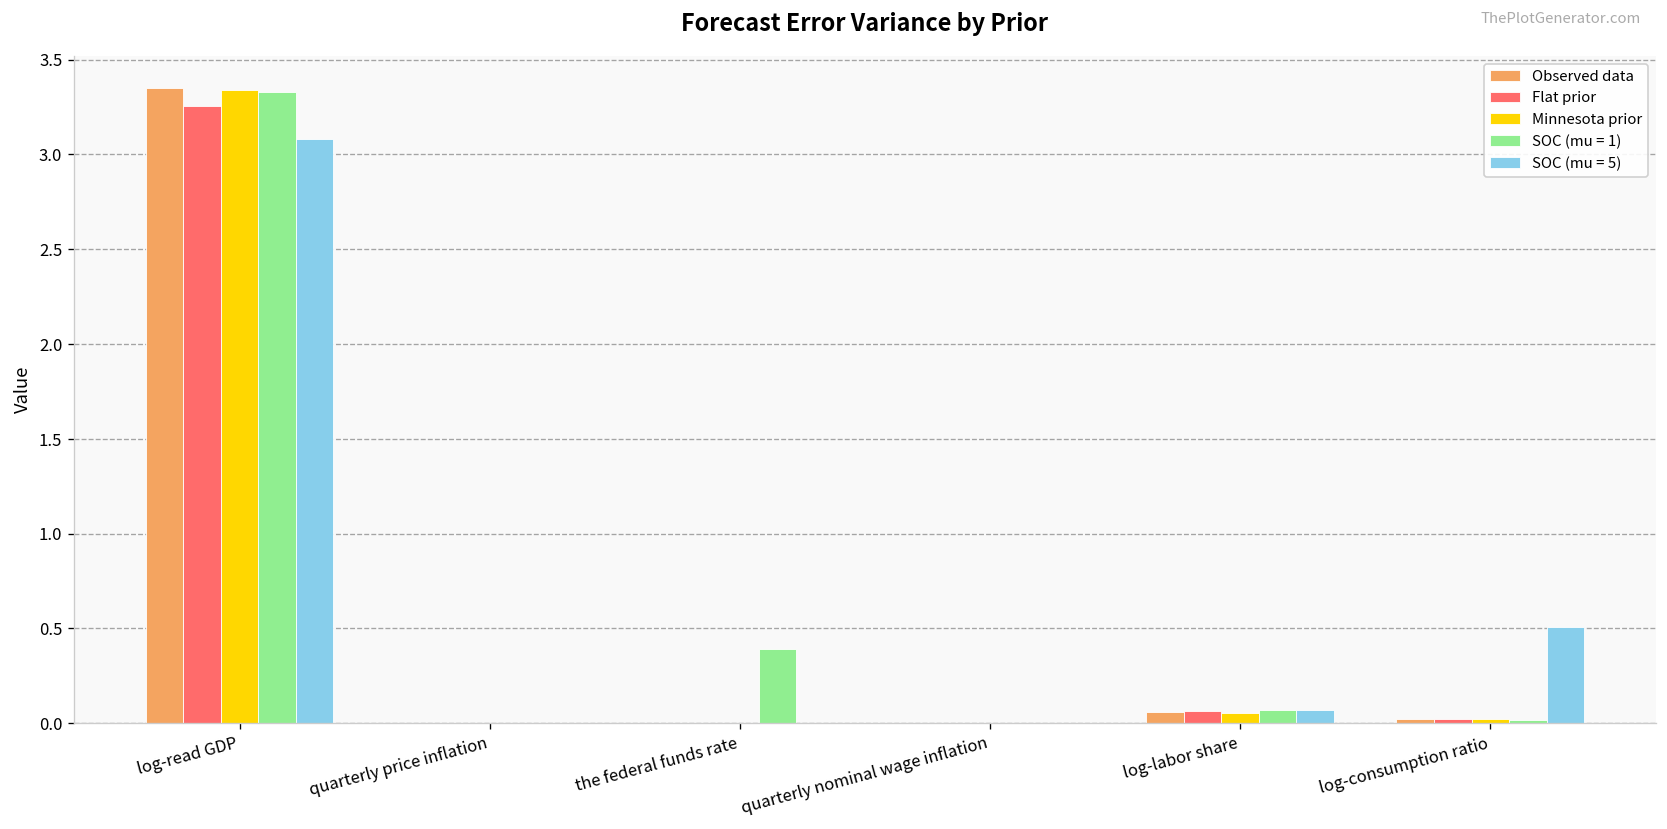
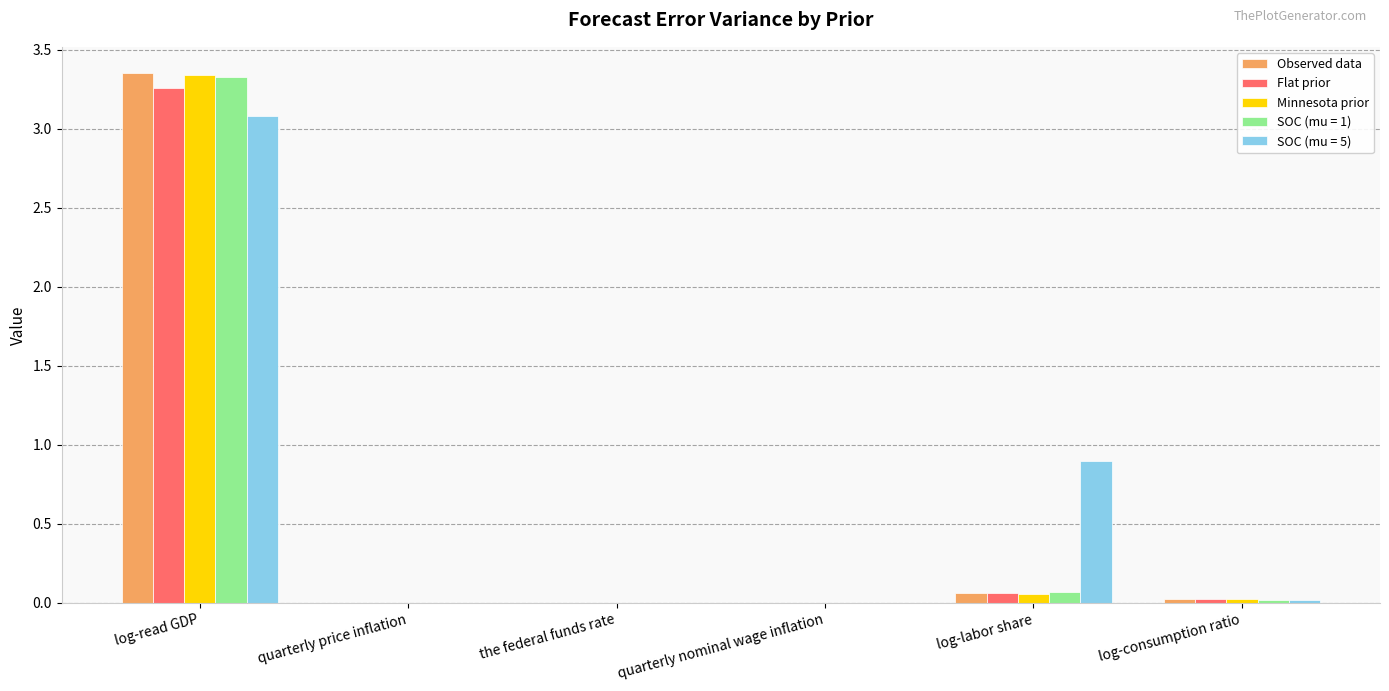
SOC (mu = 1), the federal funds rate: 0.39 -> 0.00
SOC (mu = 5), log-labor share: 0.07 -> 0.90
SOC (mu = 5), log-consumption ratio: 0.51 -> 0.02
